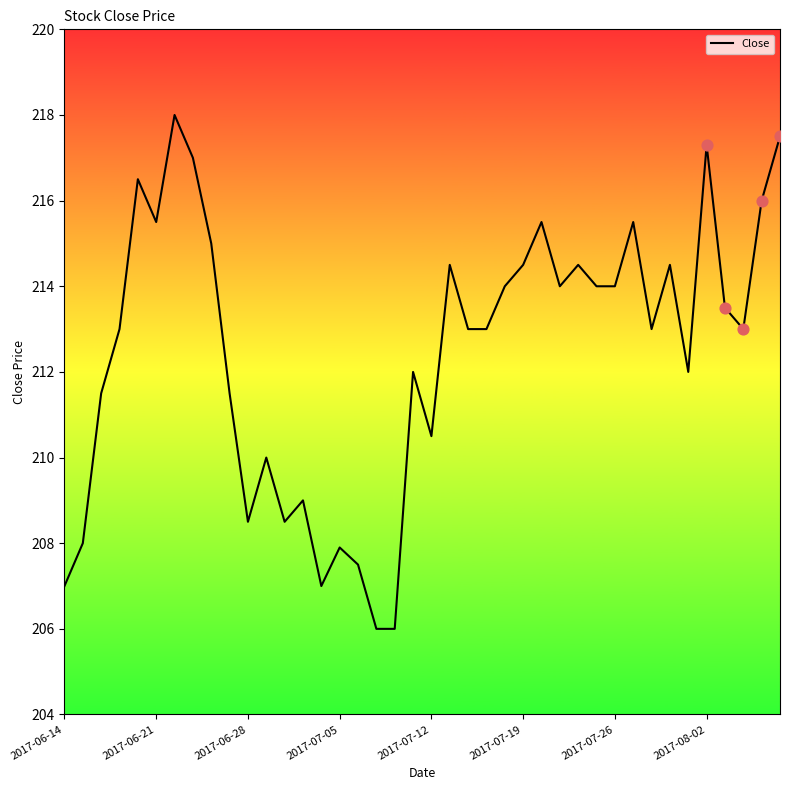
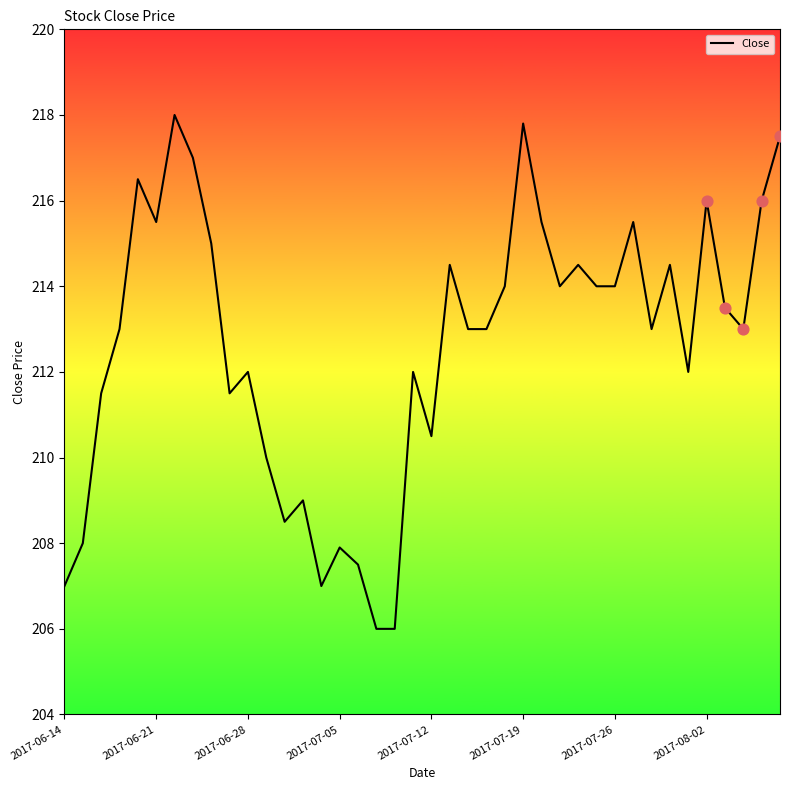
Close, 2017-06-28: 208.5 -> 212.0
Close, 2017-07-19: 214.5 -> 217.8
Close, 2017-08-02: 217.3 -> 216.0
